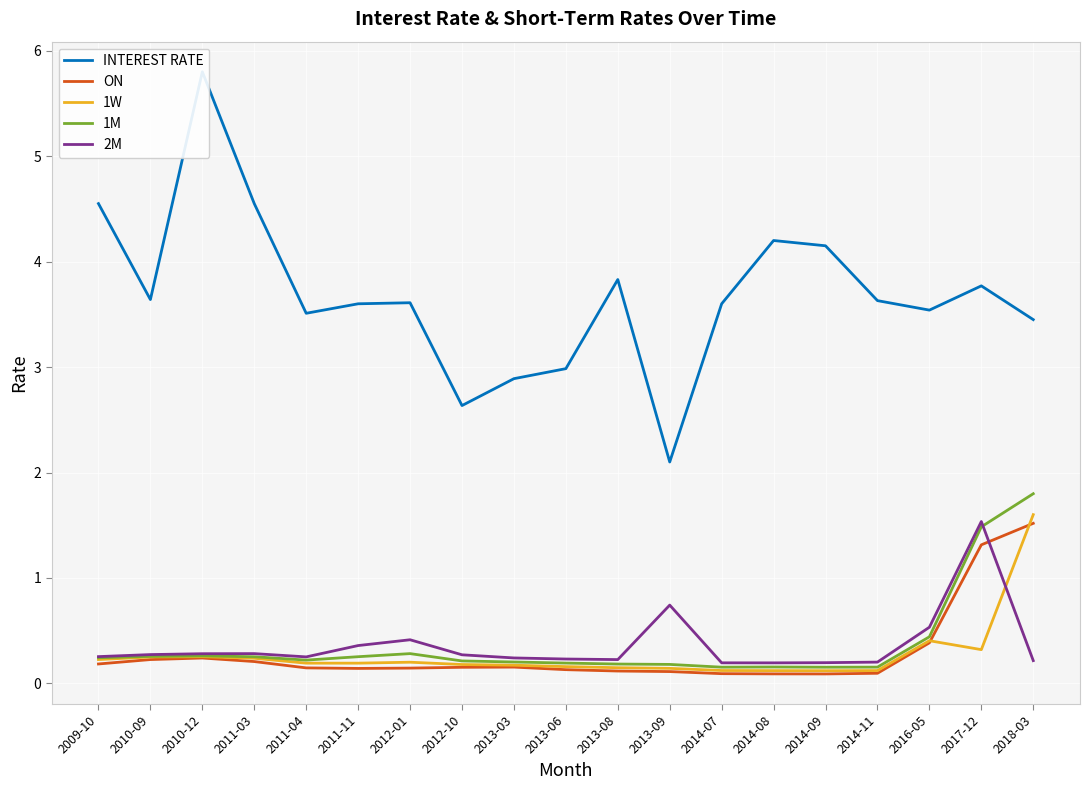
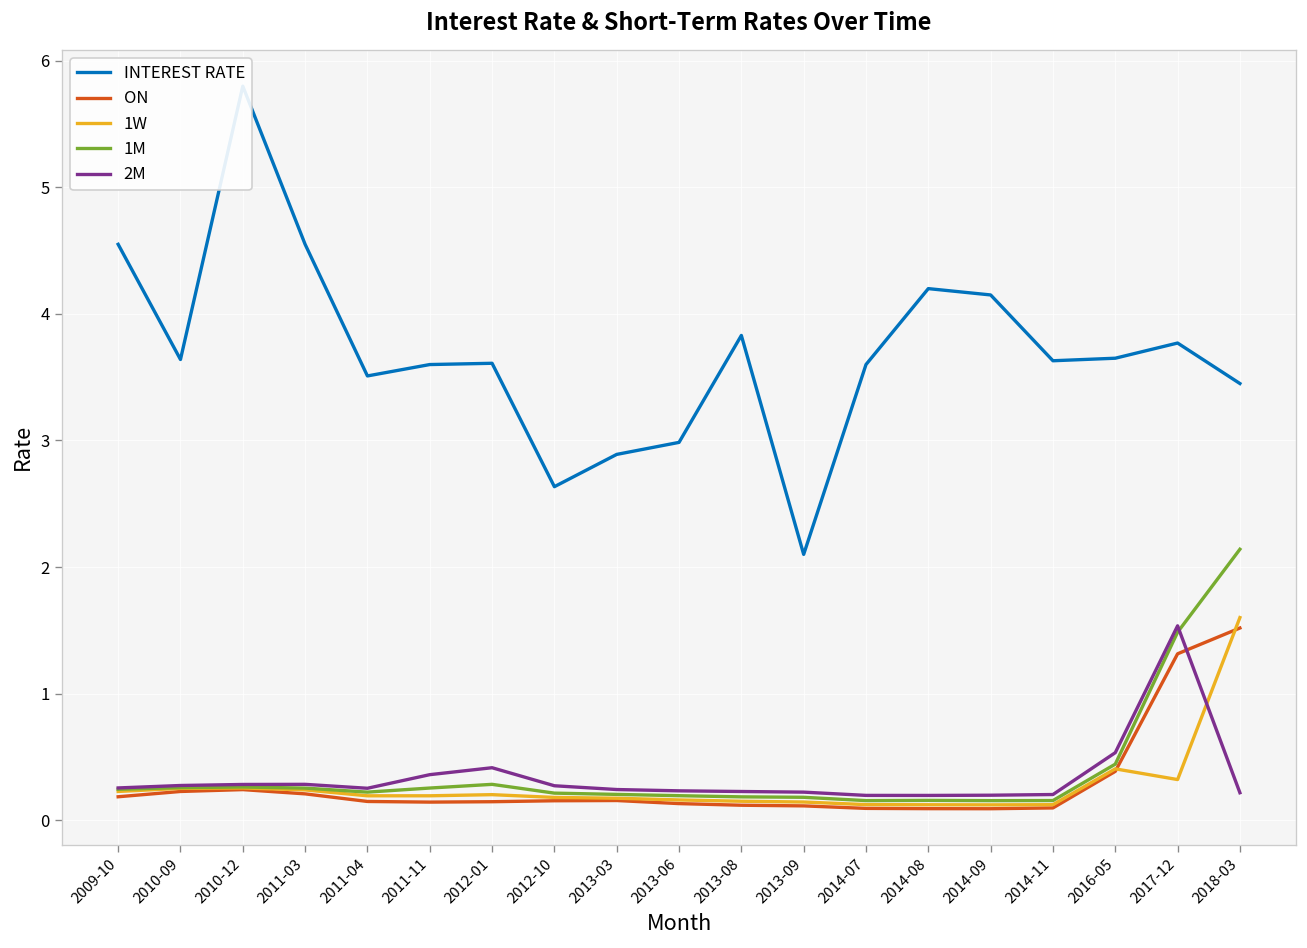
2M, 2013-09: 0.74 -> 0.22
INTEREST RATE, 2016-05: 3.54 -> 3.65
1M, 2018-03: 1.80 -> 2.14
